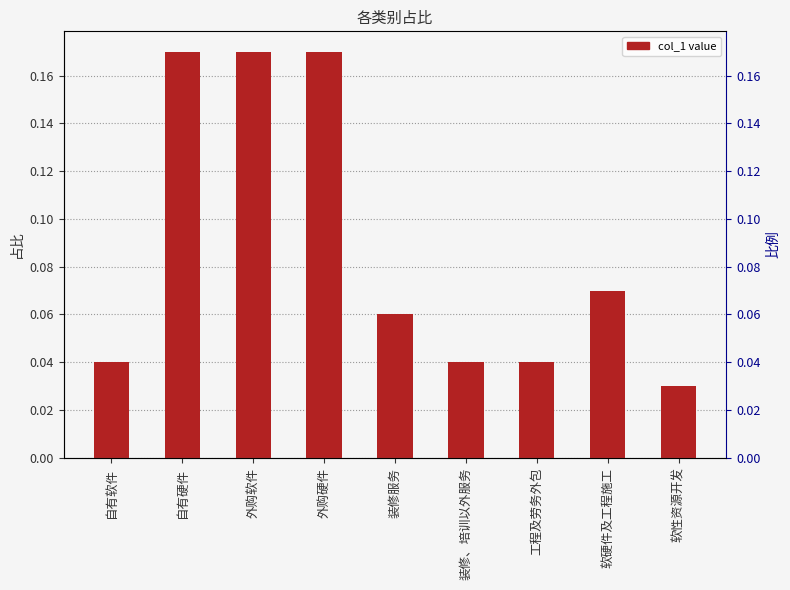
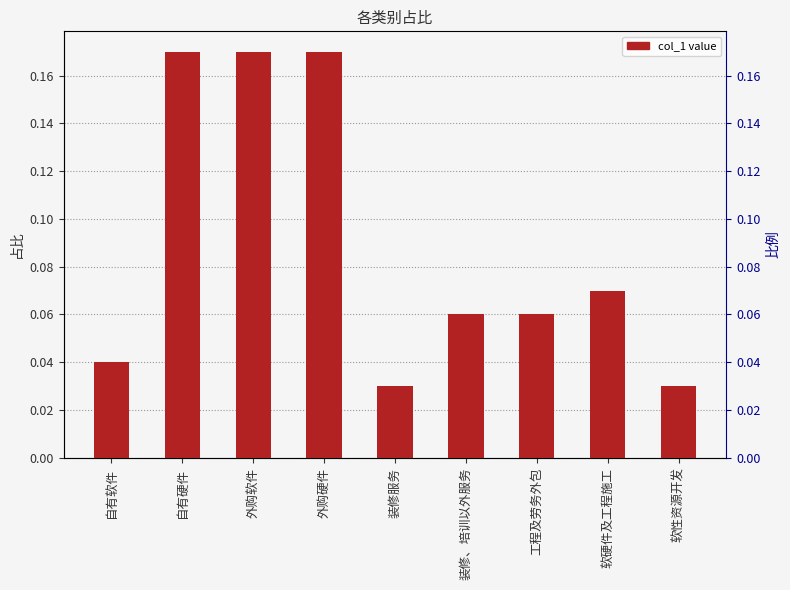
装修服务: 0.06 -> 0.03
装修、培训以外服务: 0.04 -> 0.06
工程及劳务外包: 0.04 -> 0.06
